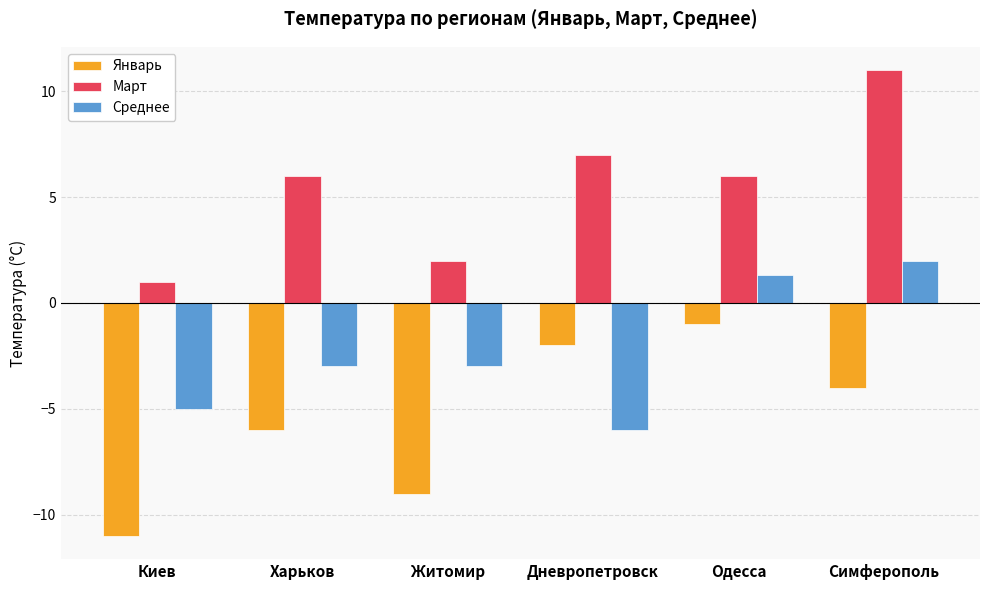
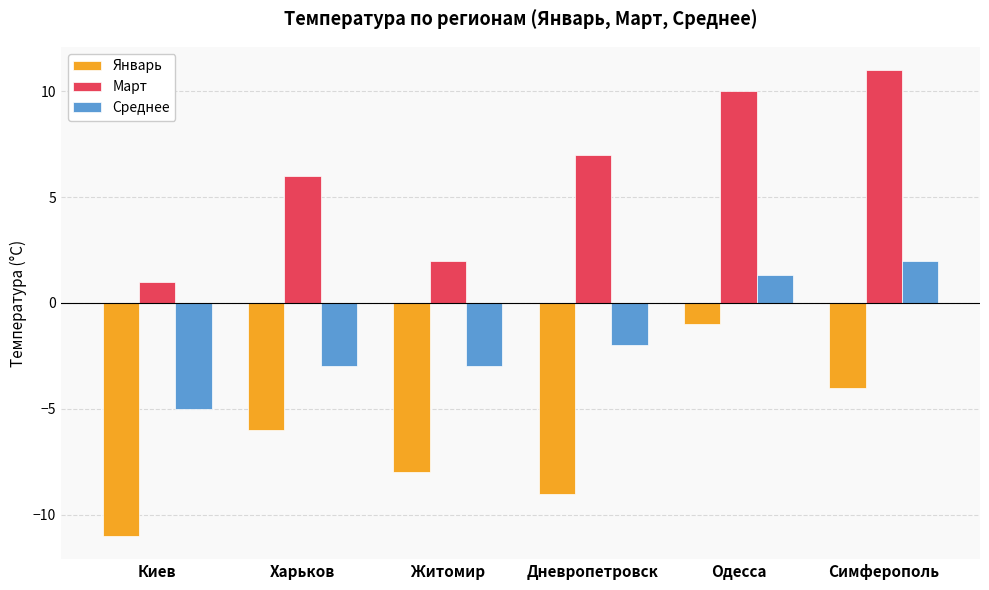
Январь, Житомир: -9 -> -8
Январь, Дневропетровск: -2 -> -9
Среднее, Дневропетровск: -6 -> -2
Март, Одесса: 6 -> 10
